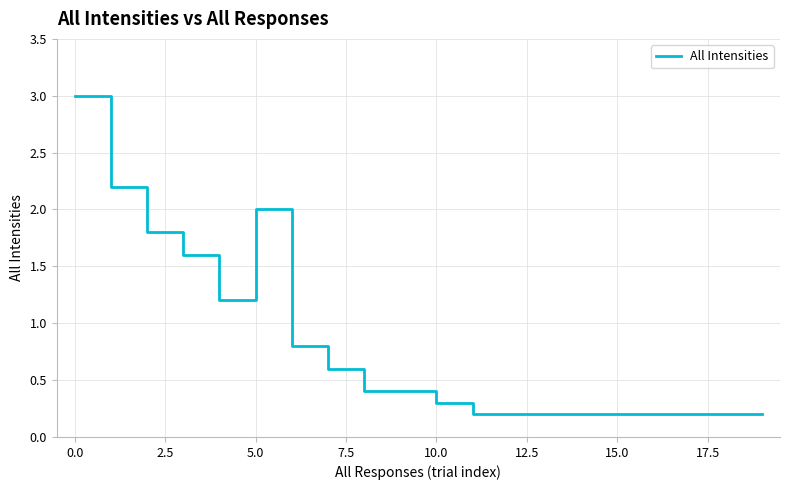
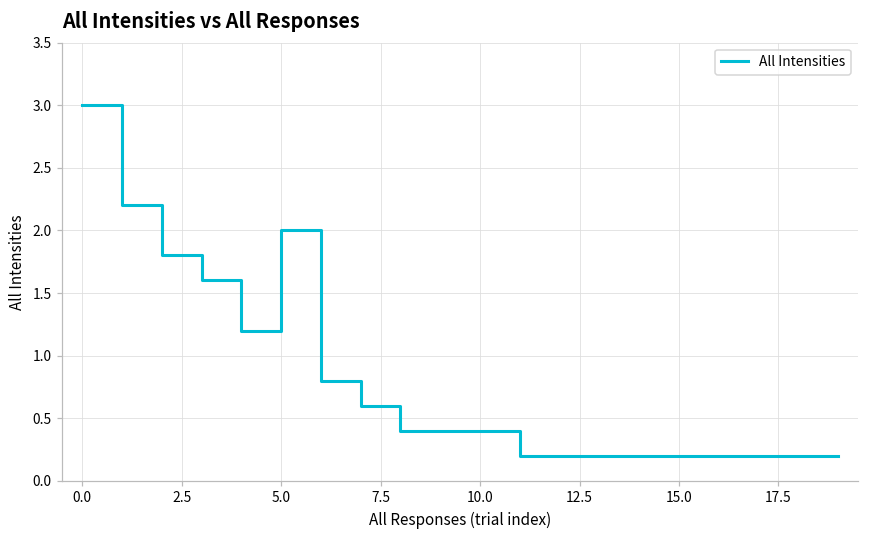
10.0: 0.3 -> 0.4
